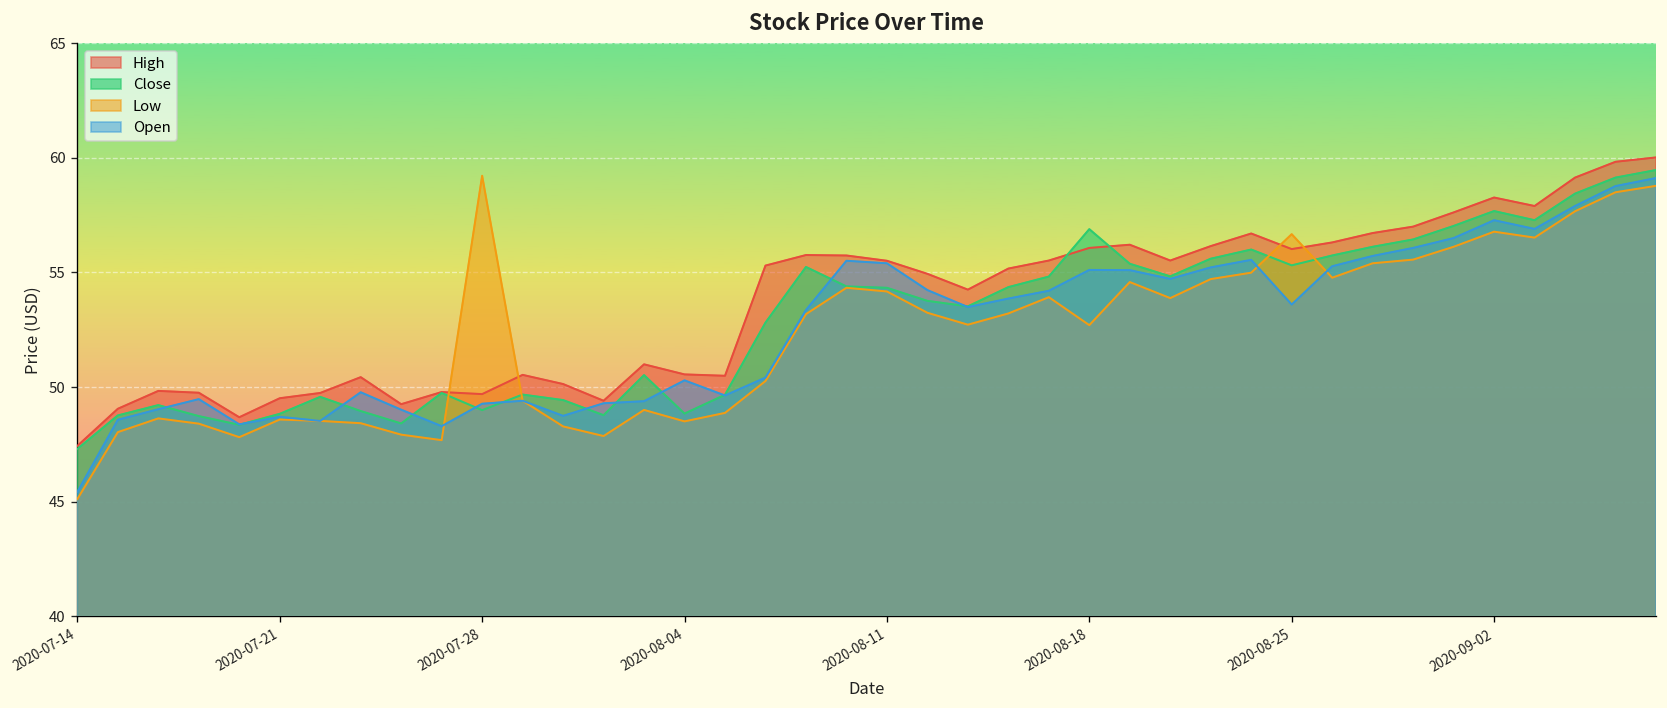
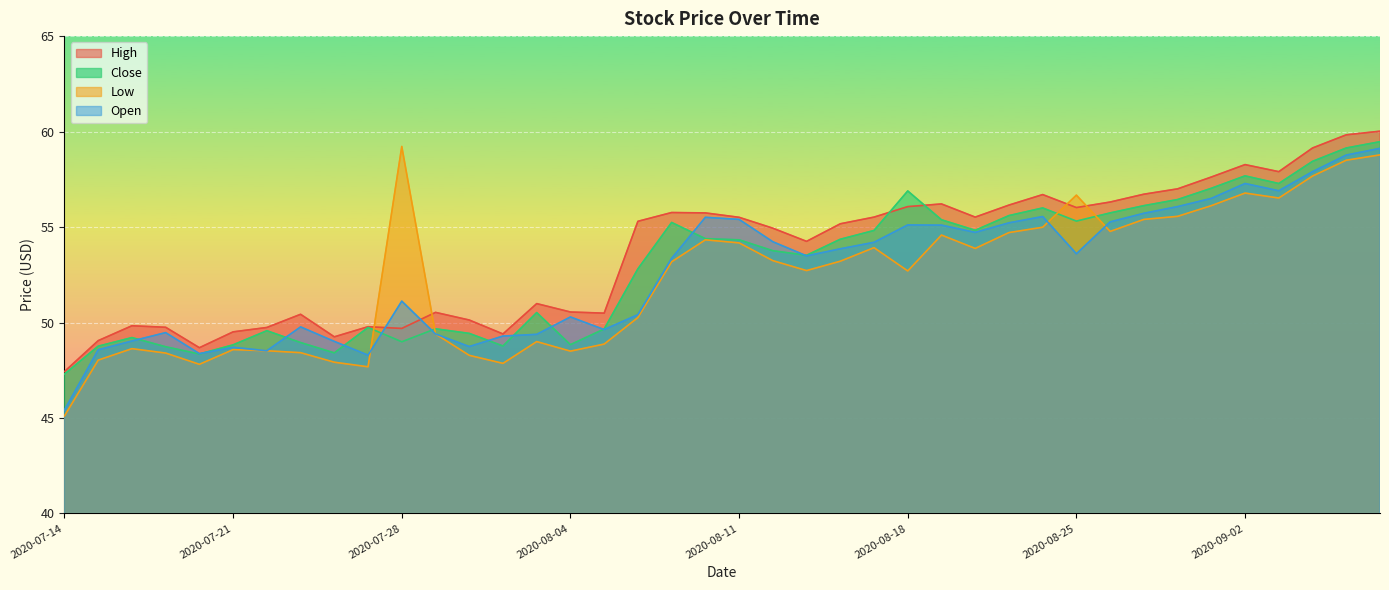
Open, 2020-07-28: 49.3 -> 51.1
